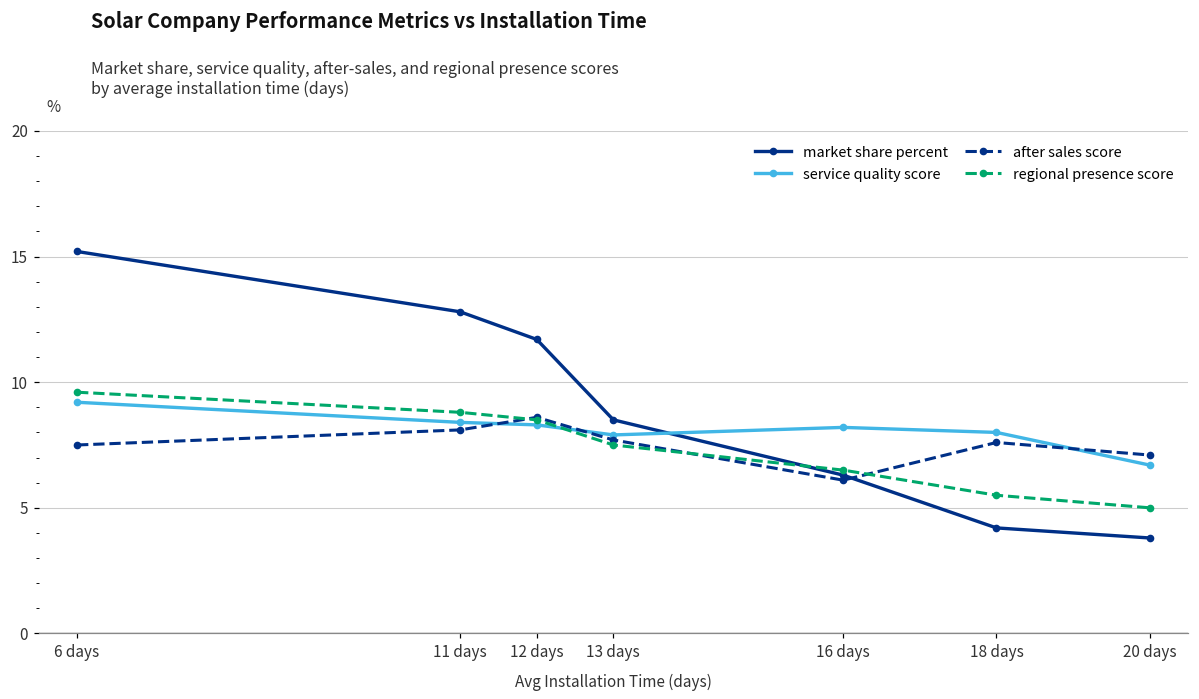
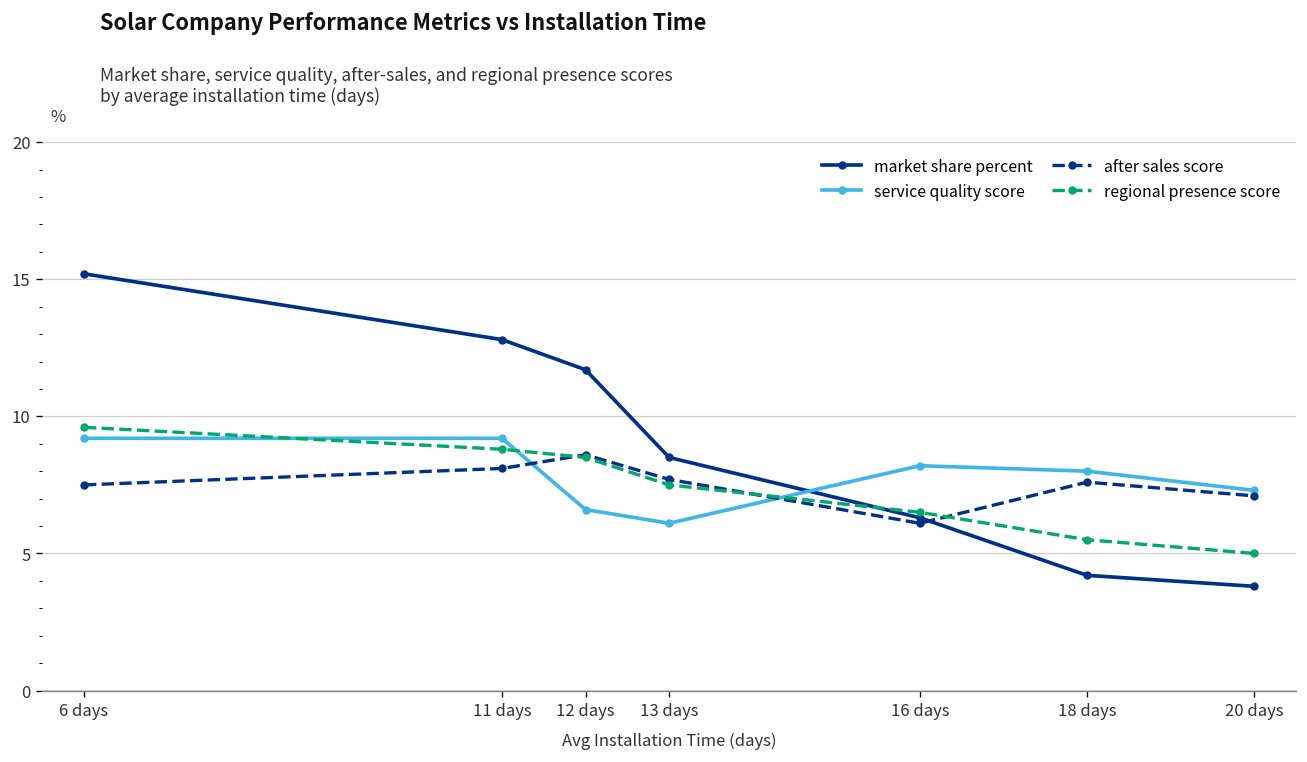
service quality score, 11 days: 8.4 -> 9.2
service quality score, 12 days: 8.3 -> 6.6
service quality score, 13 days: 7.9 -> 6.1
service quality score, 20 days: 6.7 -> 7.3
